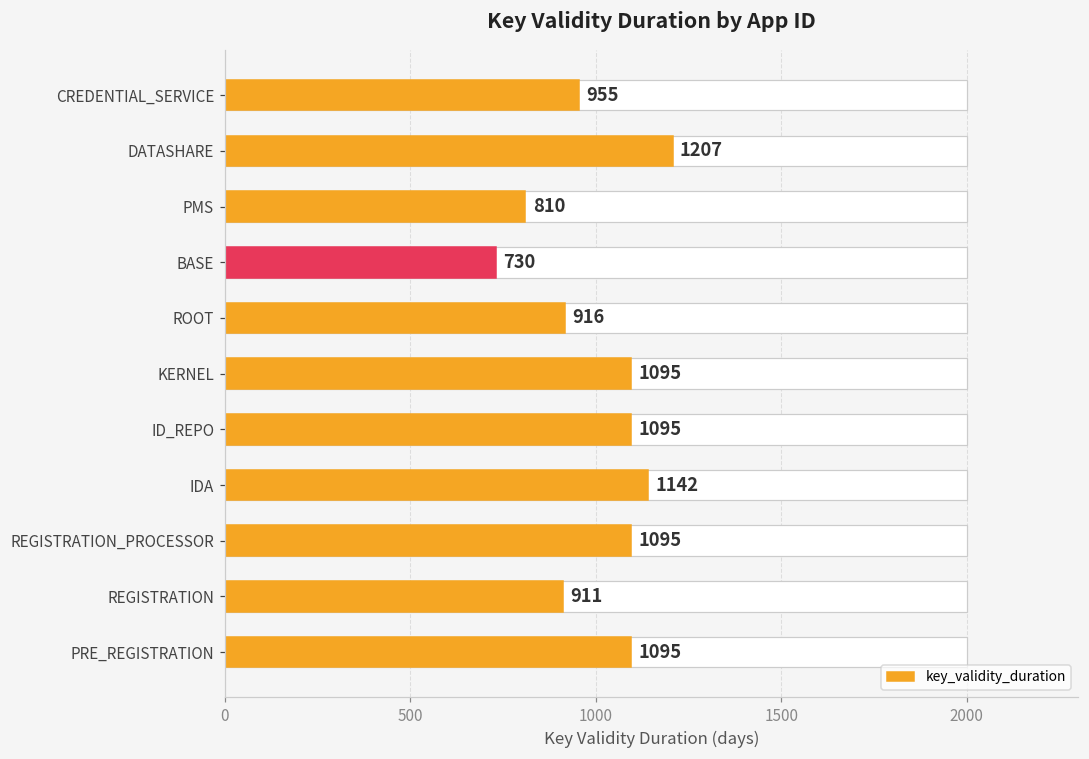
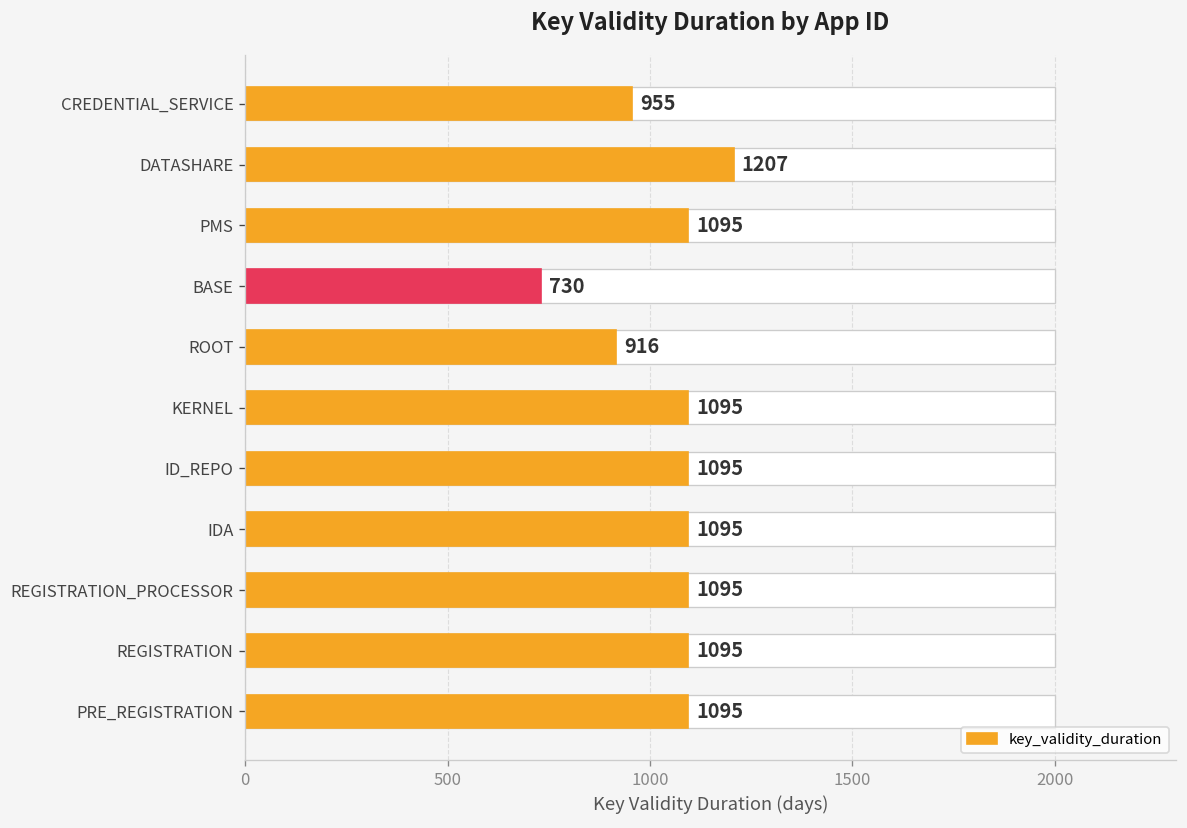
key_validity_duration, PMS: 810 -> 1095
key_validity_duration, IDA: 1142 -> 1095
key_validity_duration, REGISTRATION: 911 -> 1095
